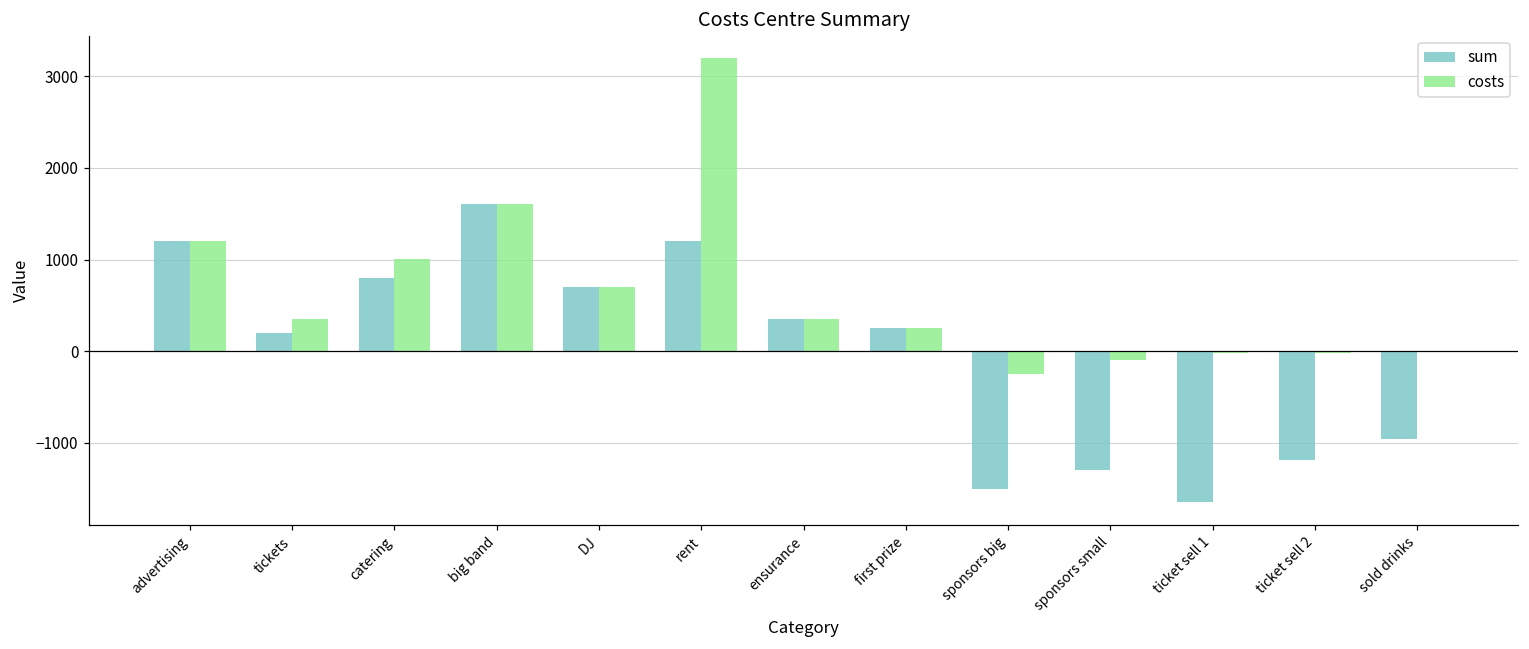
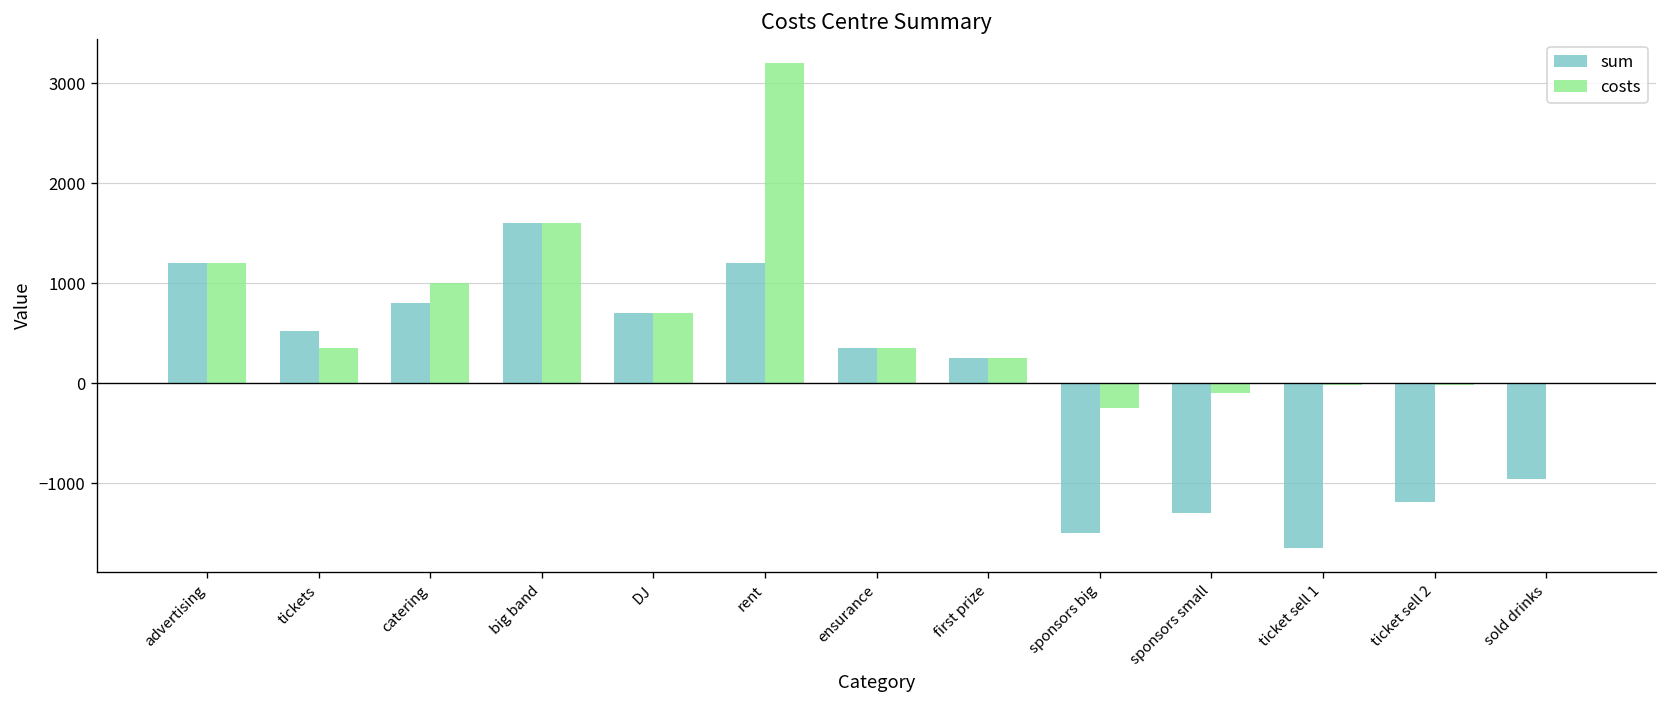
sum, tickets: 200 -> 500
